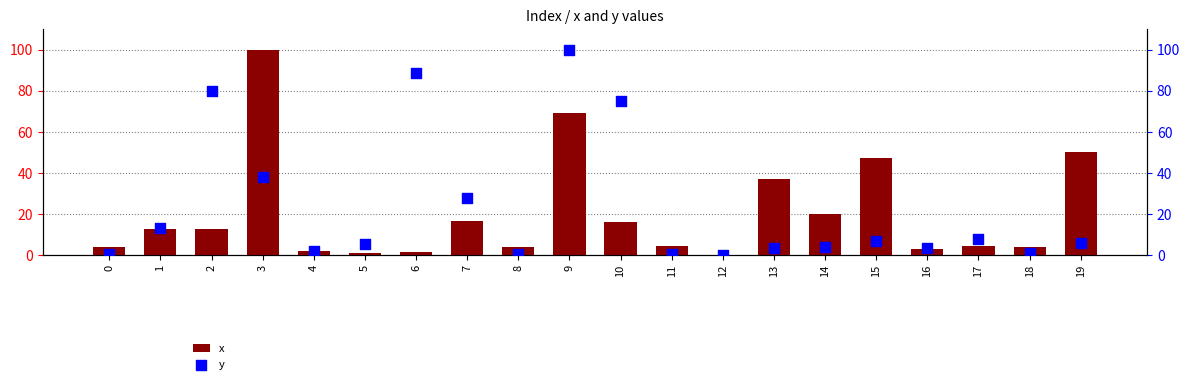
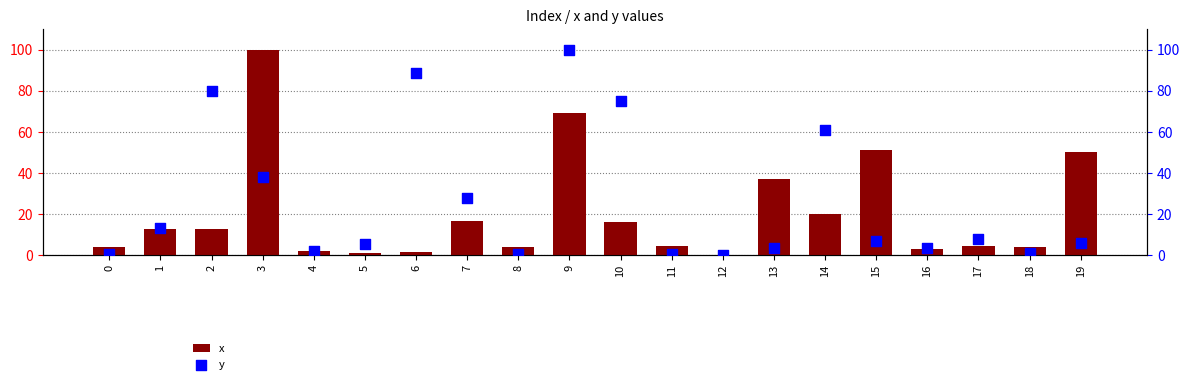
x, 15: 47 -> 51
y, 14: 4 -> 61
